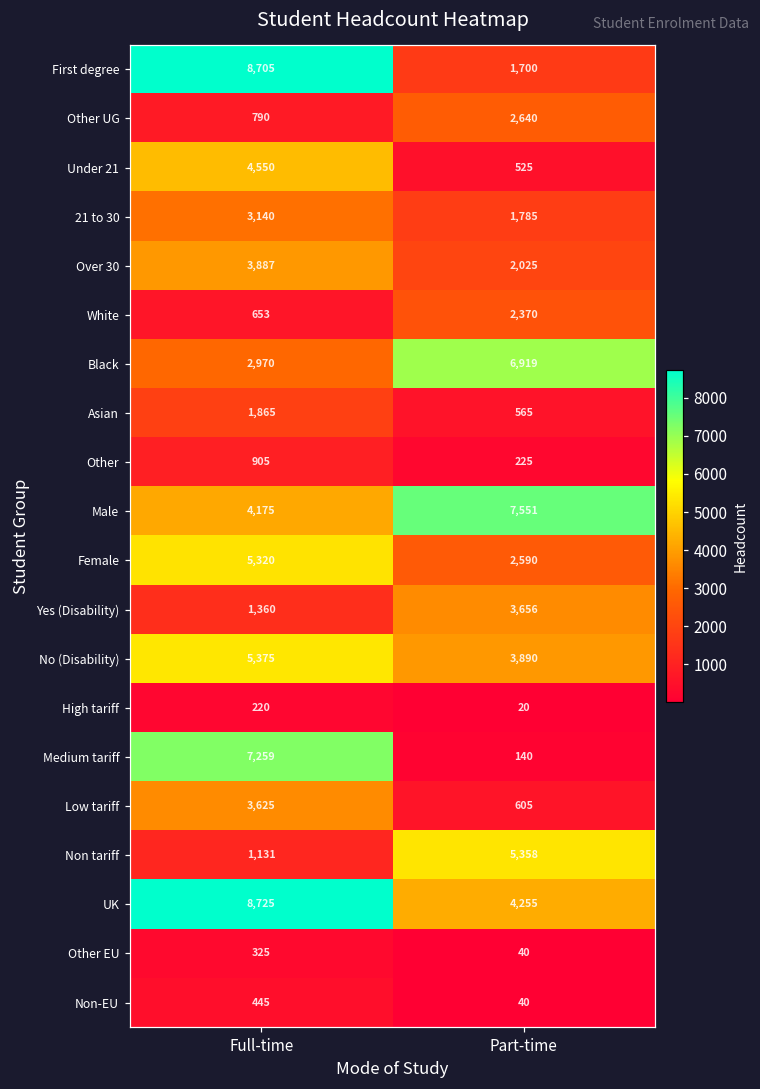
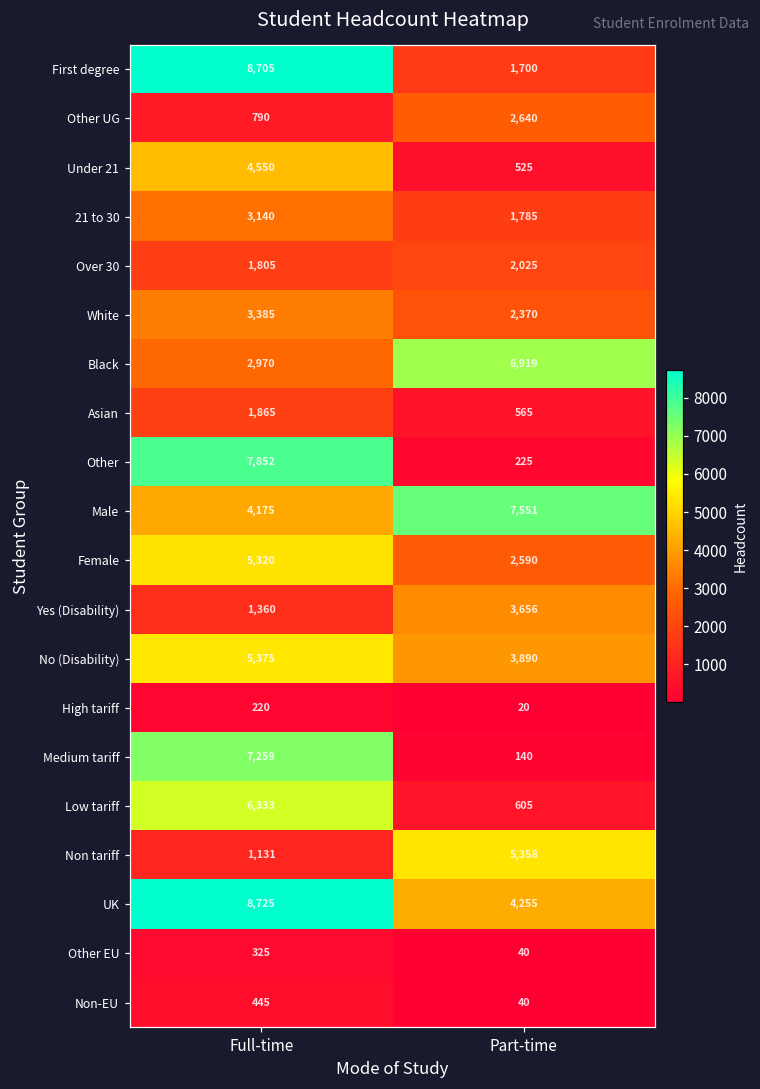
Over 30, Full-time: 3,887 -> 1,805
White, Full-time: 653 -> 3,385
Other, Full-time: 905 -> 7,852
Low tariff, Full-time: 3,625 -> 6,333
